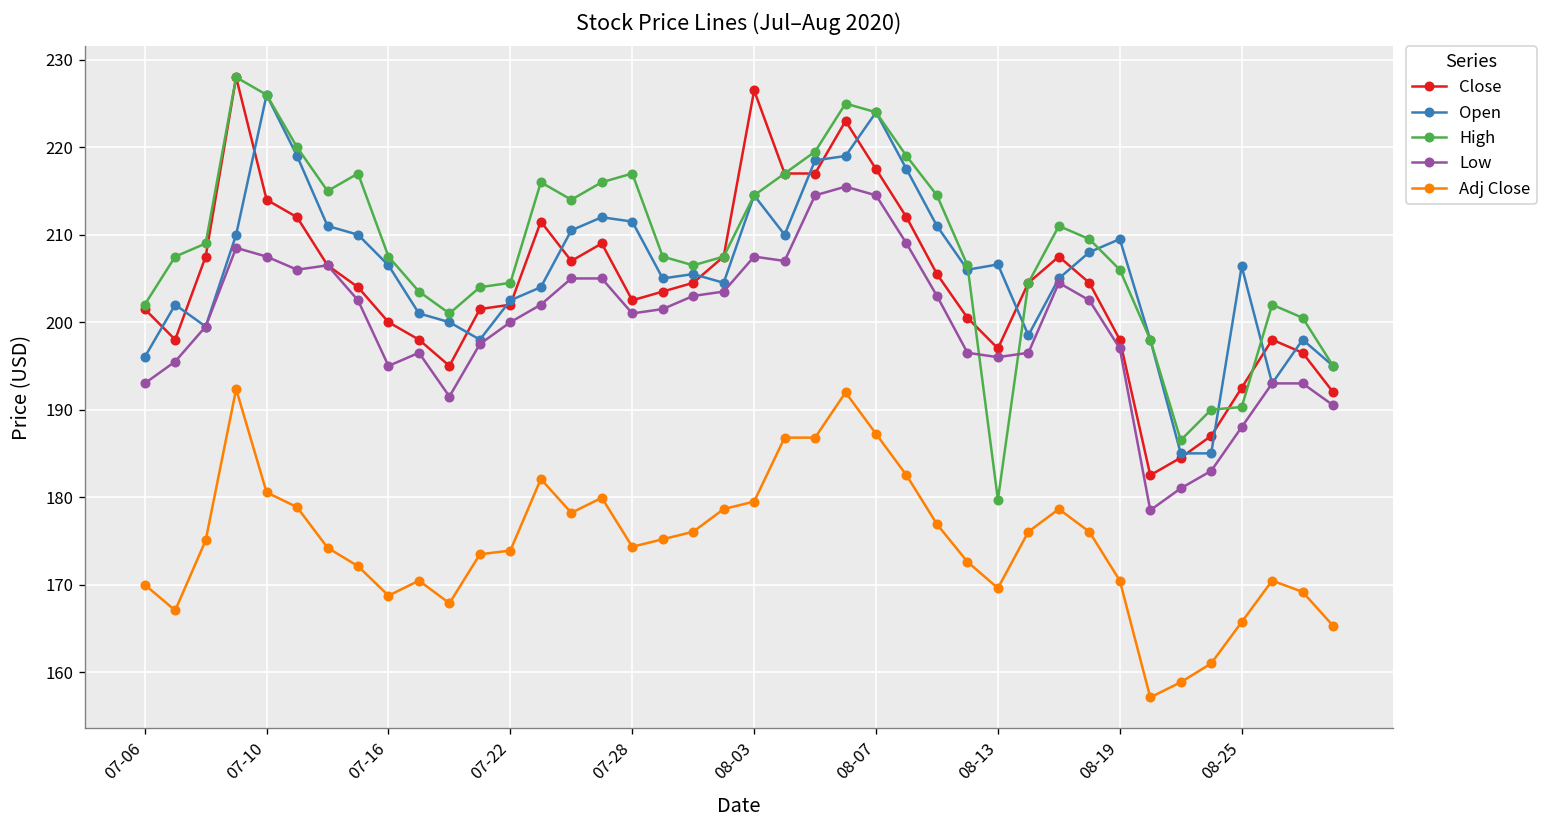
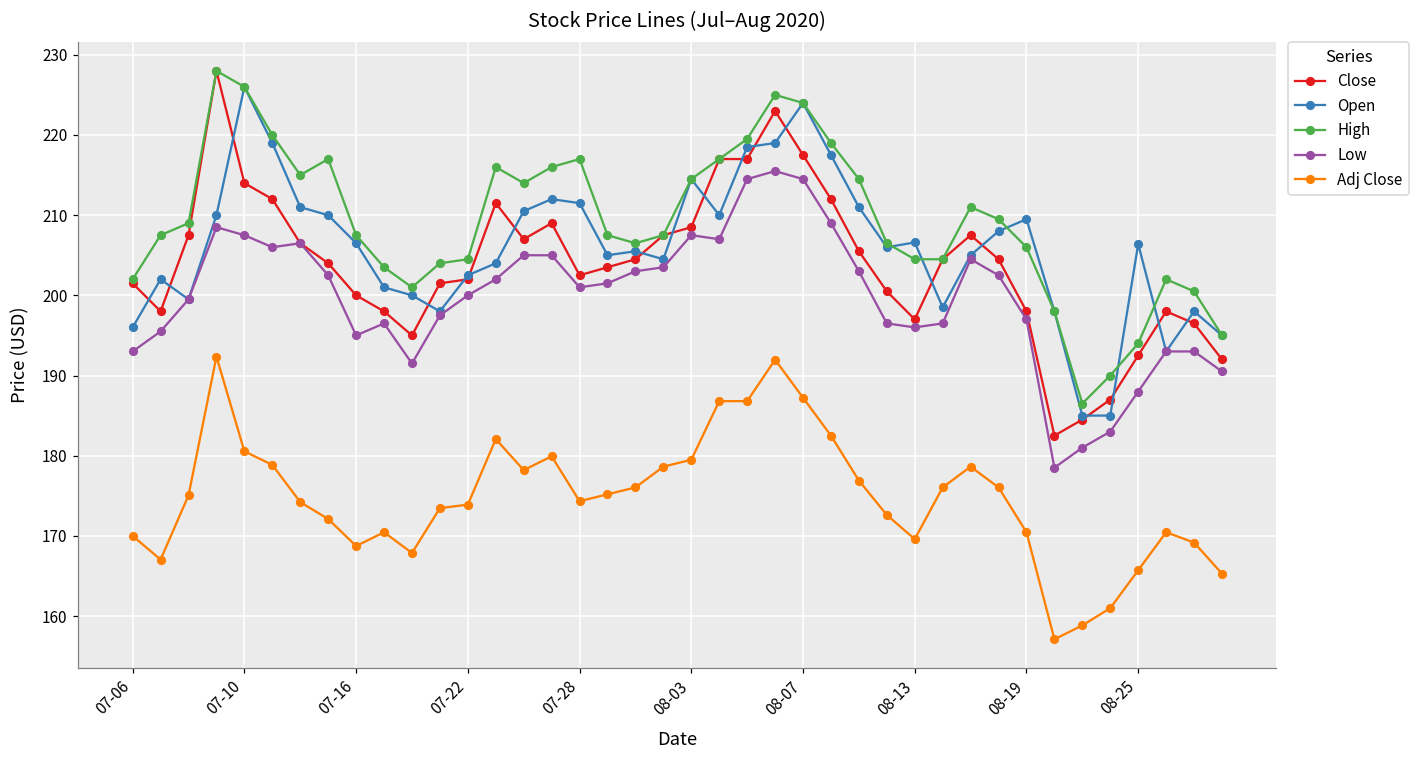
Close, 08-03: 227 -> 209
High, 08-13: 180 -> 205
High, 08-25: 190 -> 194
